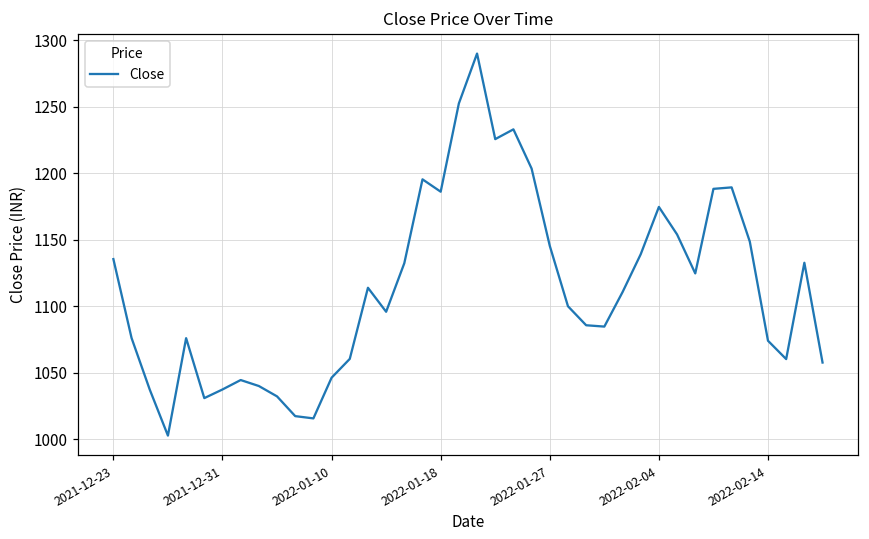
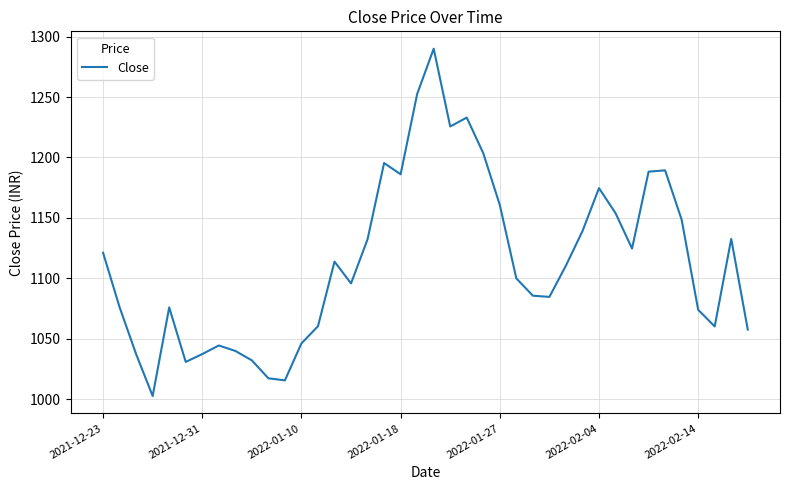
2021-12-23: 1135 -> 1121
2022-01-27: 1145 -> 1161
